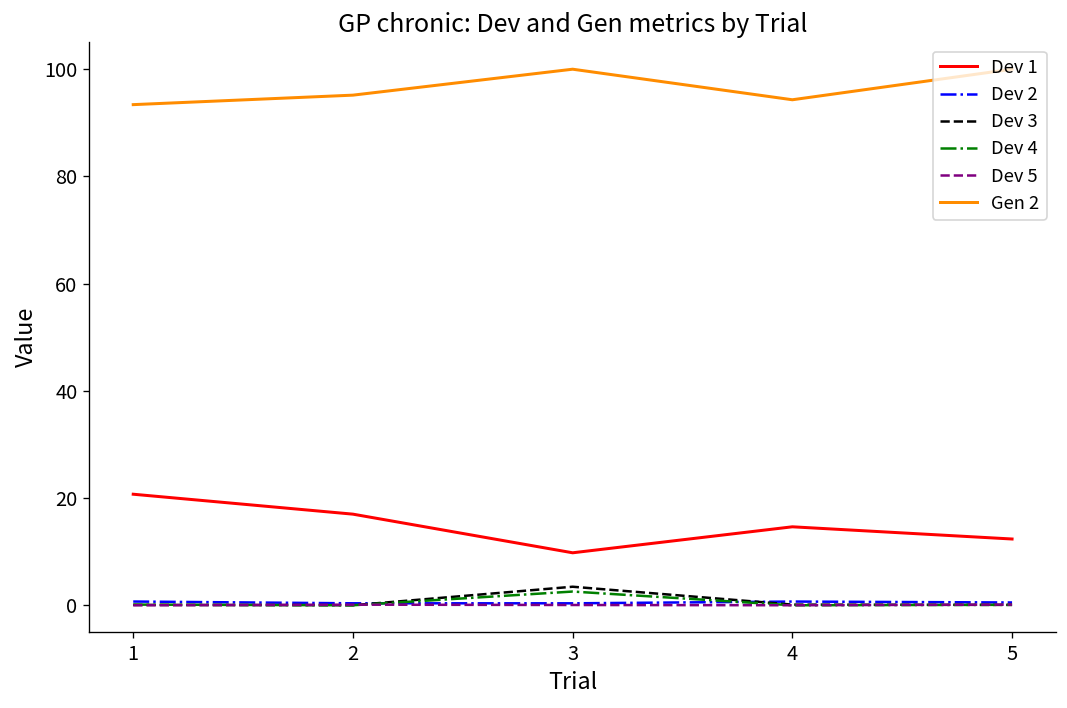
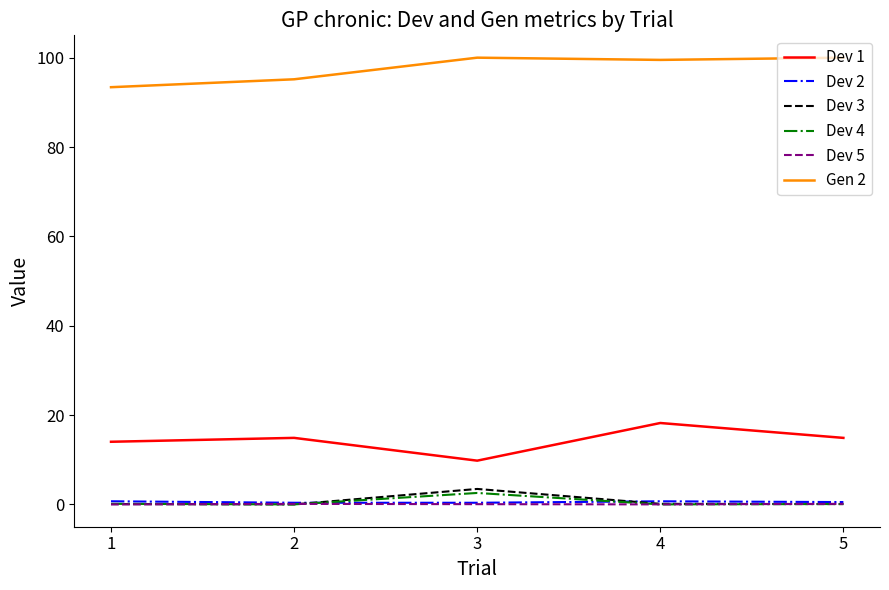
Dev 1, 1: 21 -> 14
Dev 1, 2: 17 -> 15
Dev 1, 4: 15 -> 18
Gen 2, 4: 94 -> 100
Dev 1, 5: 12 -> 15
